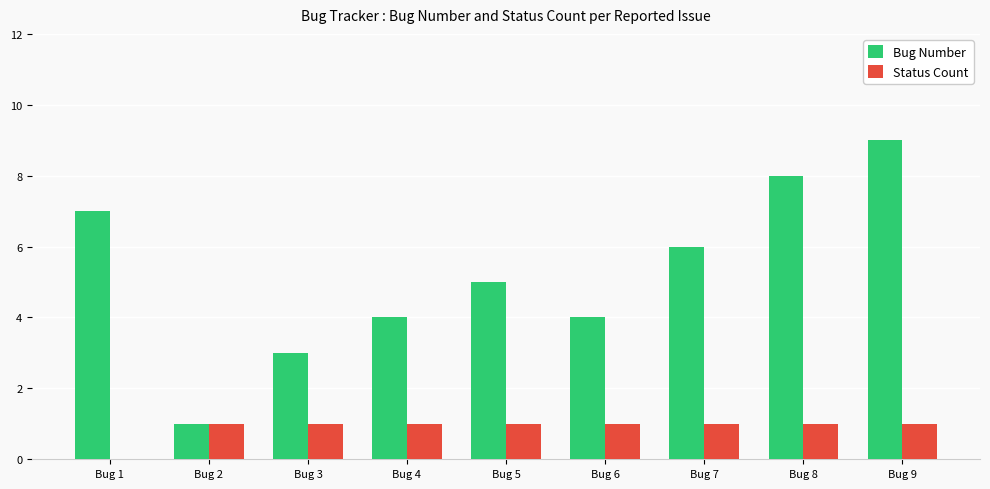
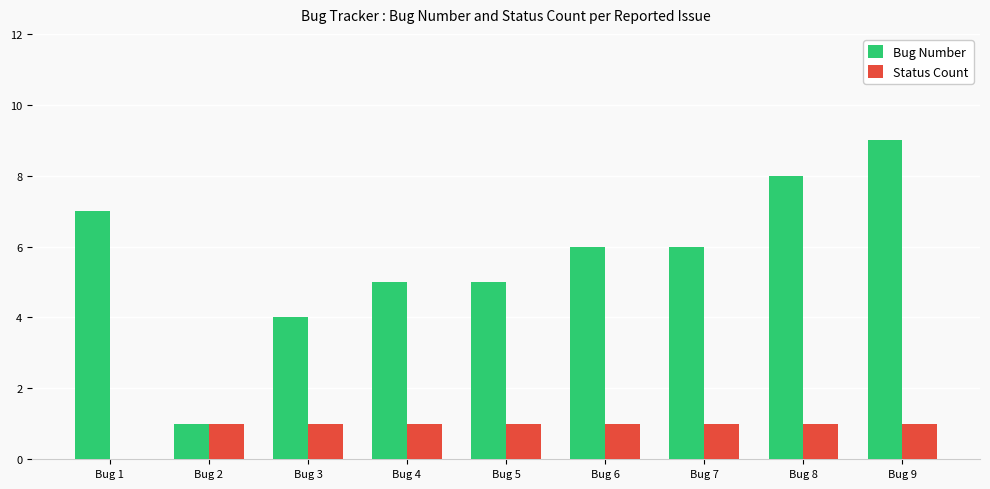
Bug Number, Bug 3: 3 -> 4
Bug Number, Bug 4: 4 -> 5
Bug Number, Bug 6: 4 -> 6
